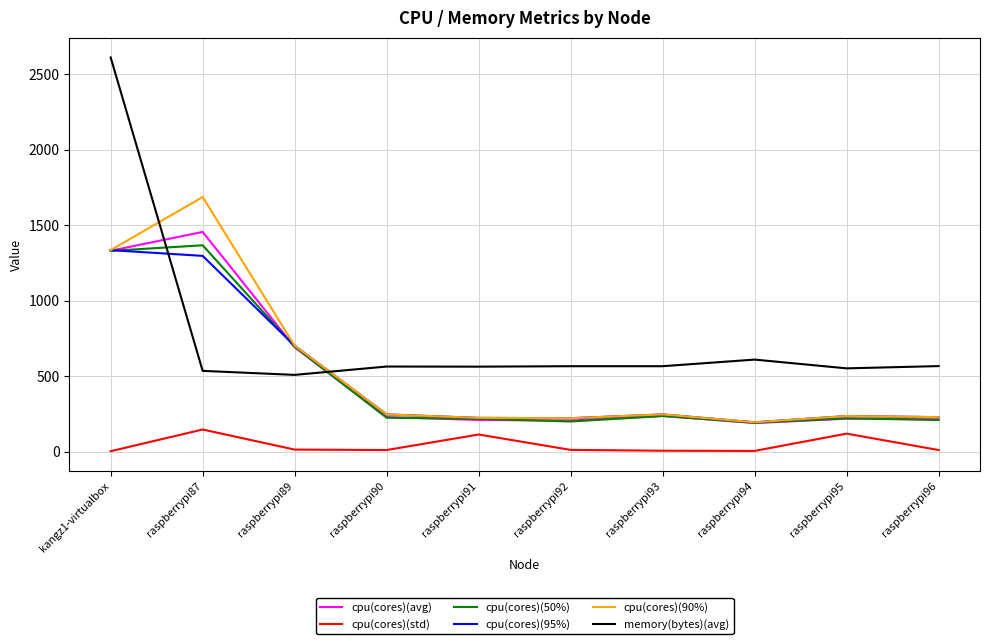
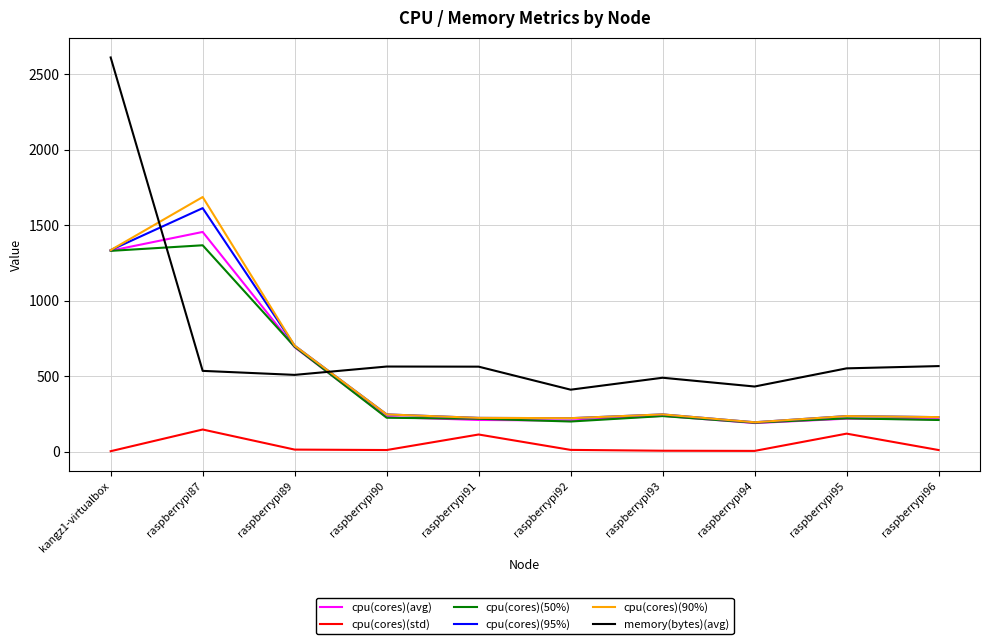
cpu(cores)(95%), raspberrypi87: 1300 -> 1610
memory(bytes)(avg), raspberrypi92: 570 -> 410
memory(bytes)(avg), raspberrypi93: 570 -> 490
memory(bytes)(avg), raspberrypi94: 610 -> 430
